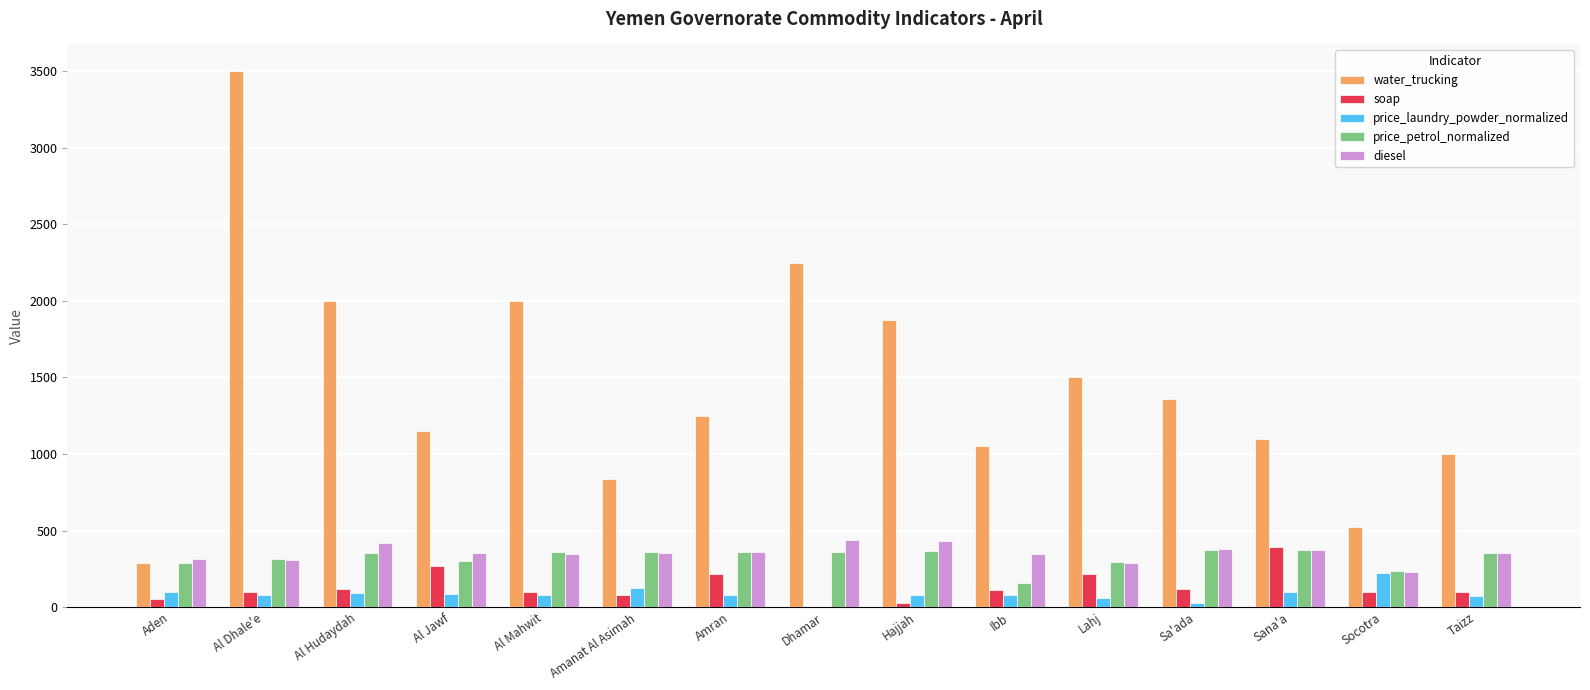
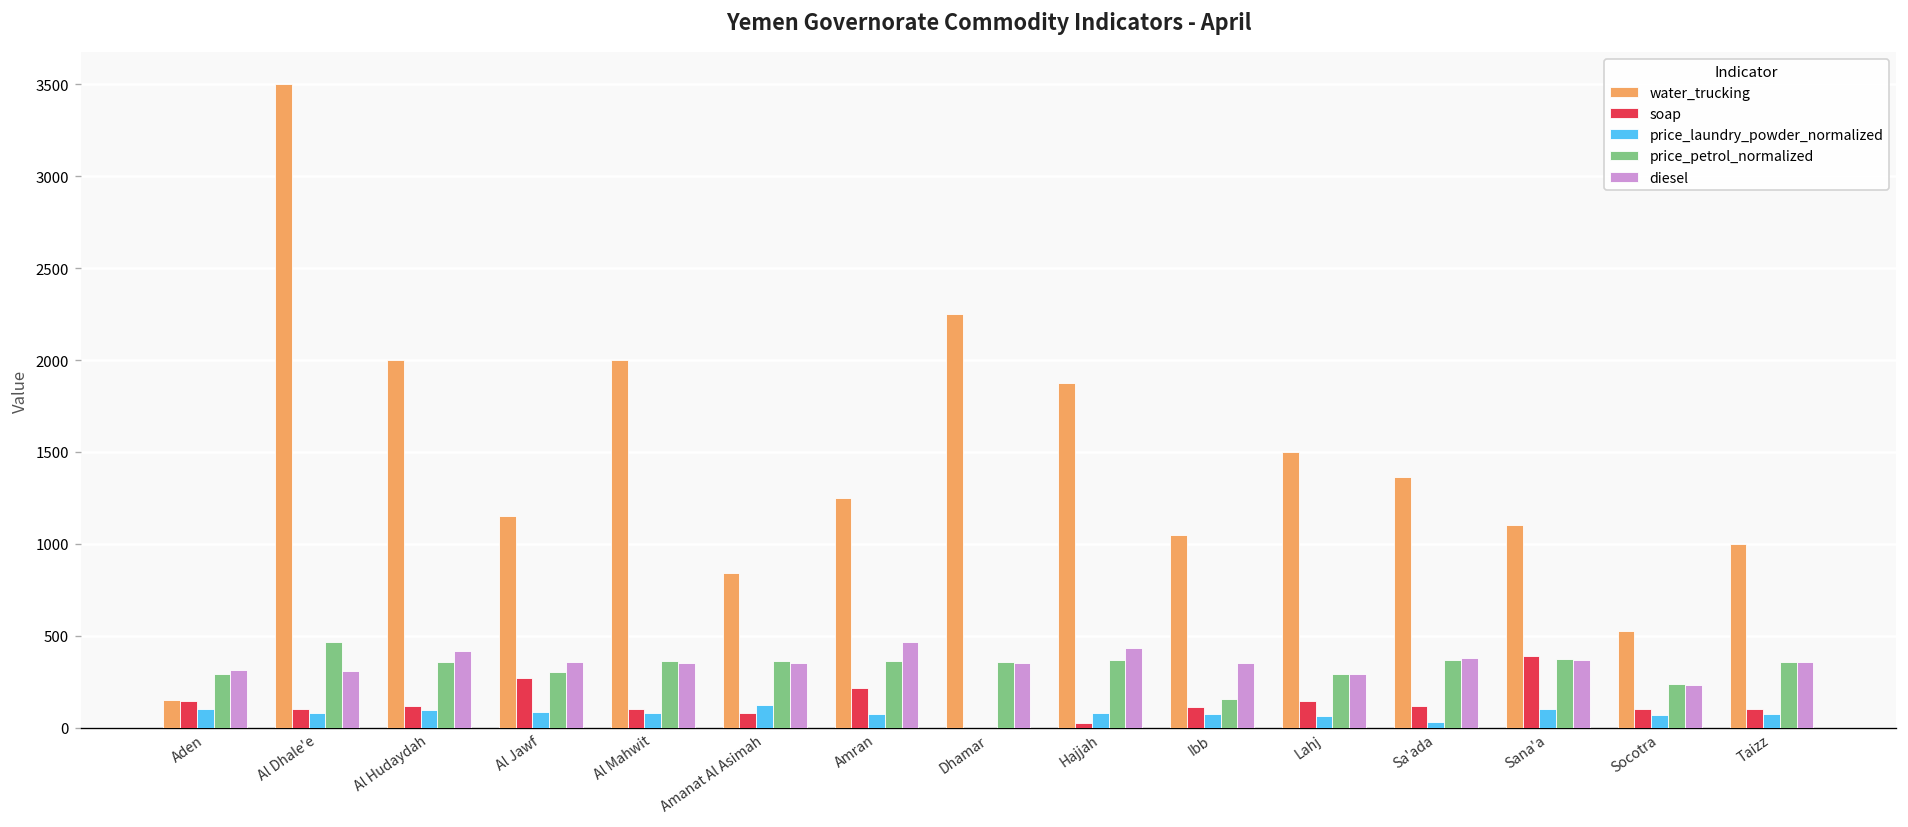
water_trucking, Aden: 290 -> 150
soap, Aden: 50 -> 140
price_petrol_normalized, Al Dhale'e: 320 -> 460
diesel, Amran: 360 -> 470
diesel, Dhamar: 440 -> 350
soap, Lahj: 220 -> 140
price_laundry_powder_normalized, Socotra: 220 -> 70
